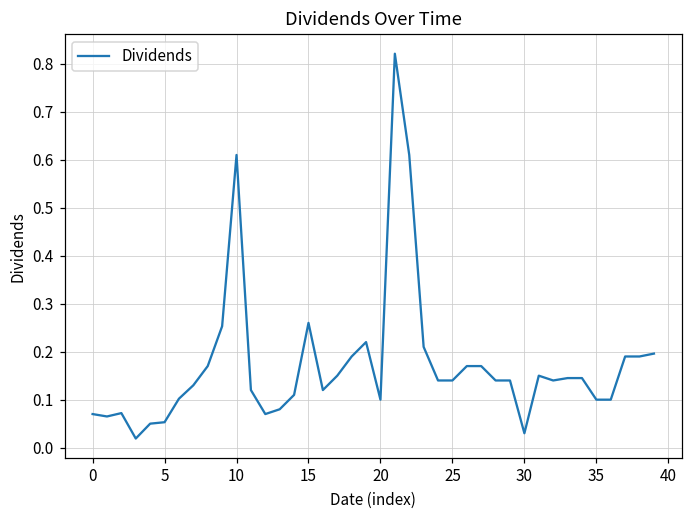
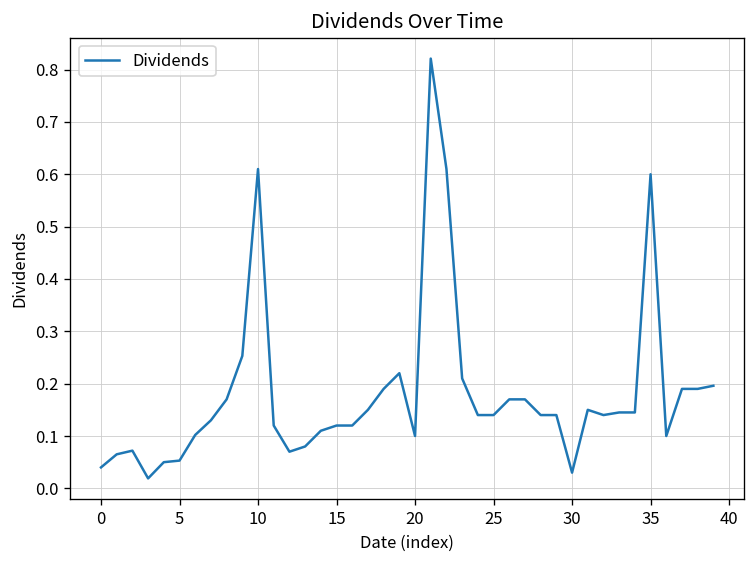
0: 0.07 -> 0.04
15: 0.26 -> 0.12
35: 0.1 -> 0.6
